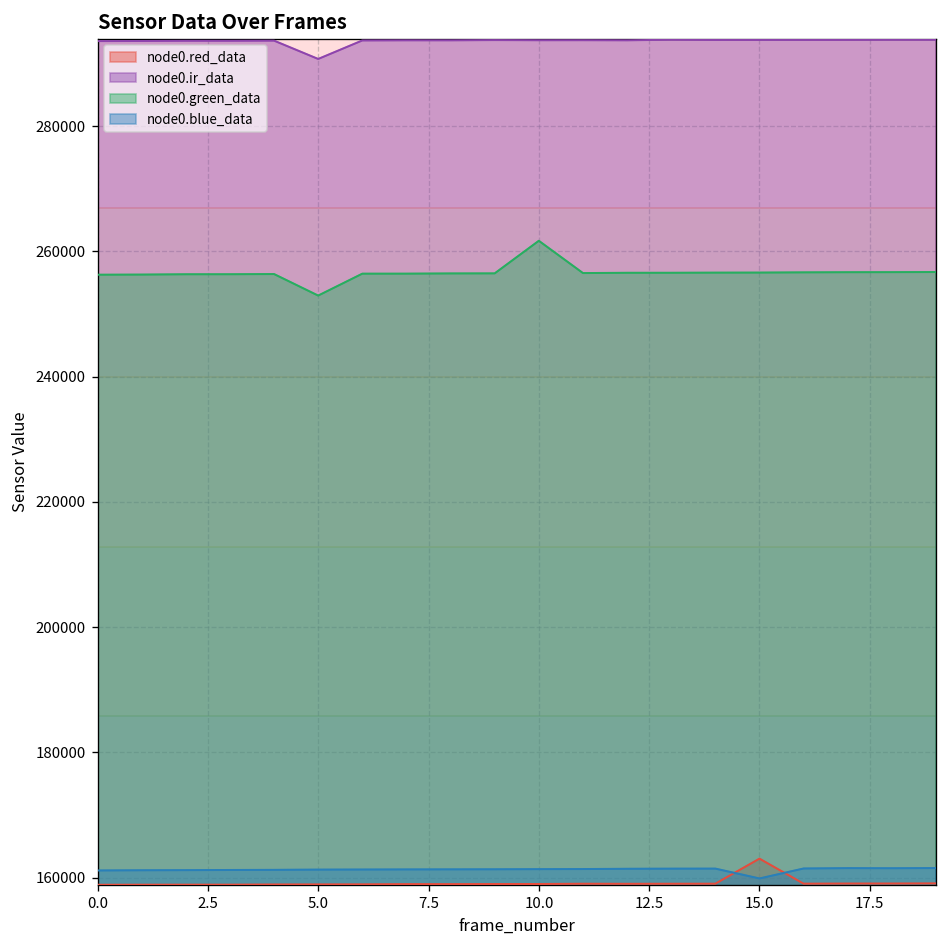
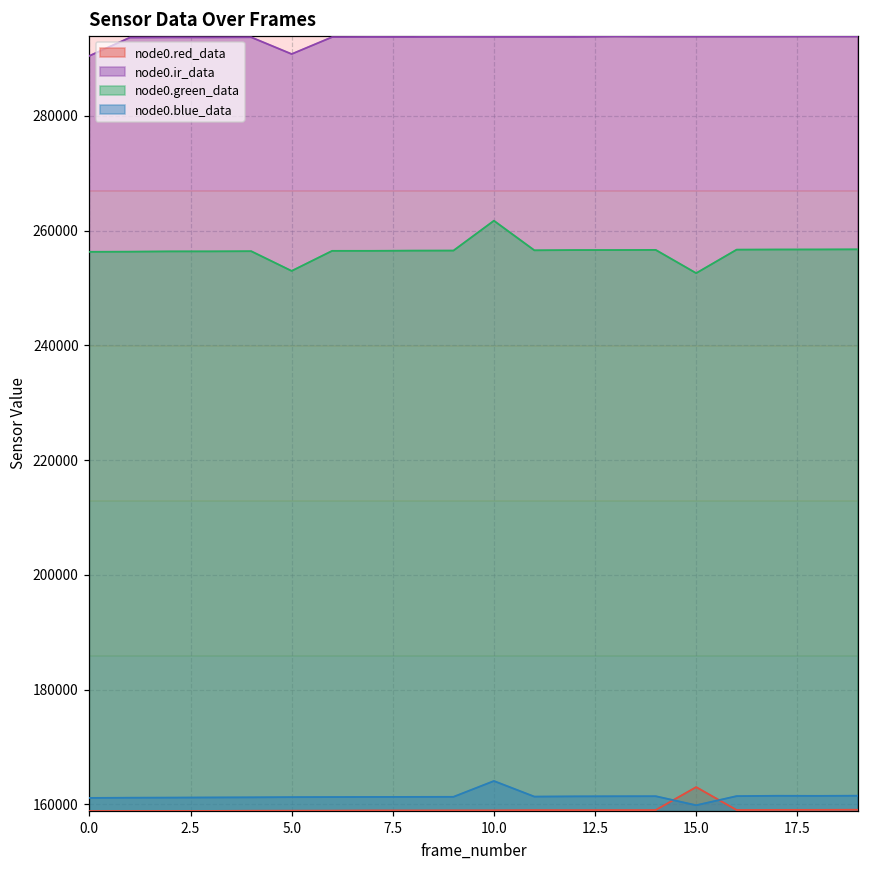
node0.ir_data, 0.0: 294000 -> 290000
node0.blue_data, 10.0: 161000 -> 164000
node0.green_data, 15.0: 257000 -> 253000
